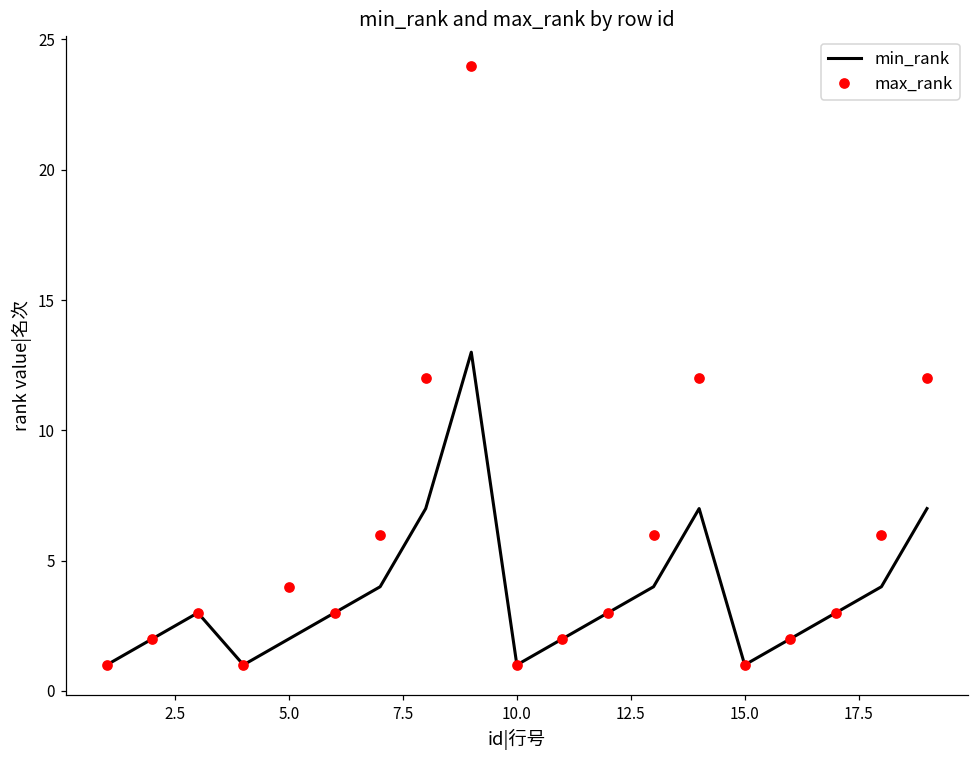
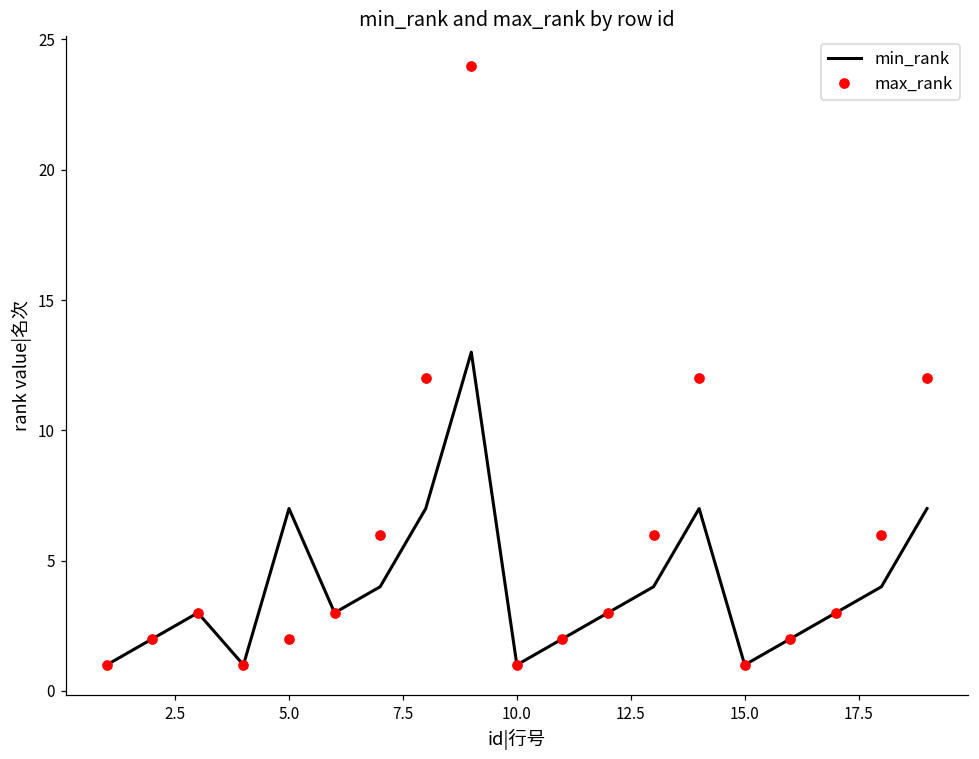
min_rank, 5.0: 2 -> 7
max_rank, 5.0: 4 -> 2
